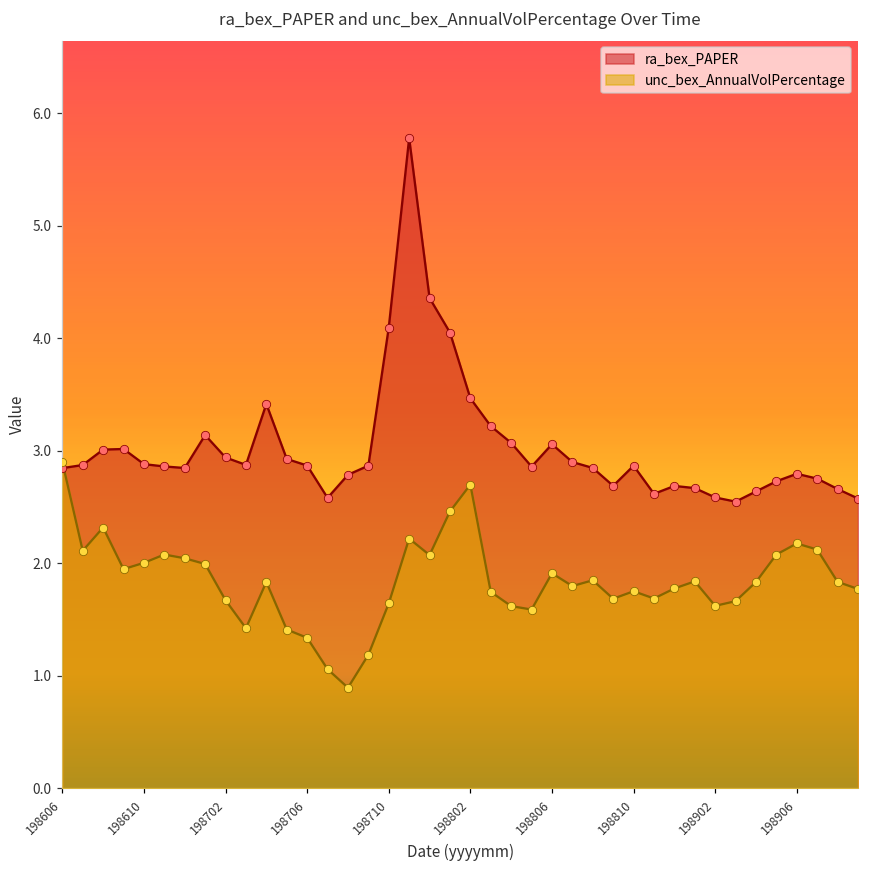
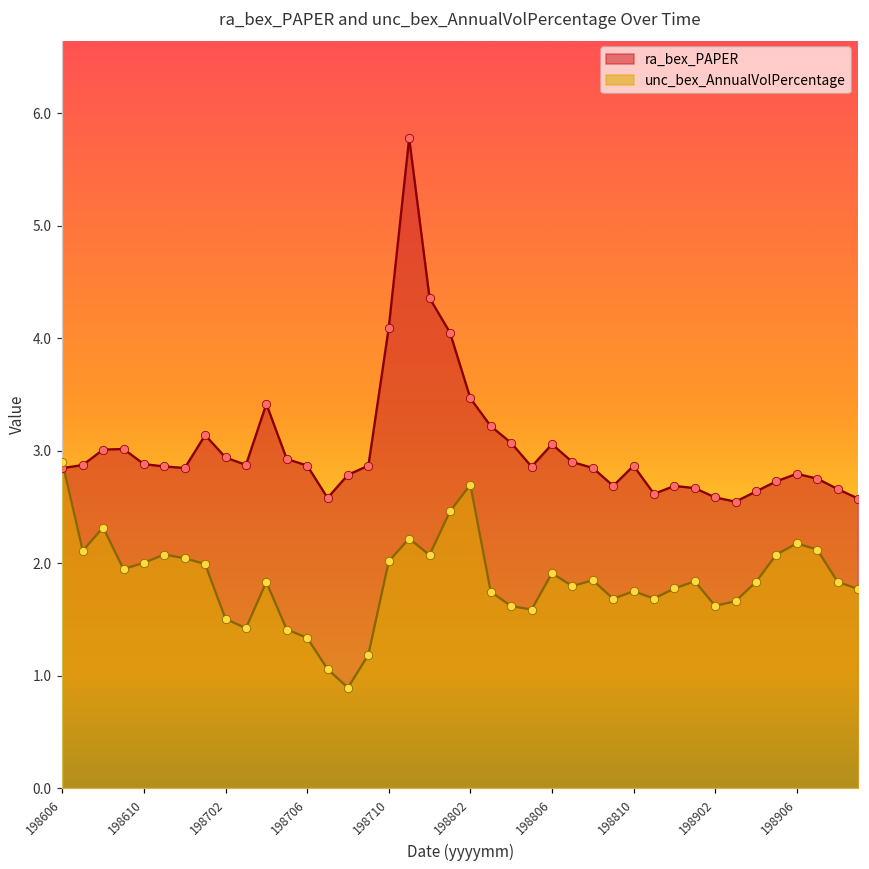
unc_bex_AnnualVolPercentage, 198702: 1.67 -> 1.51
unc_bex_AnnualVolPercentage, 198710: 1.64 -> 2.02
